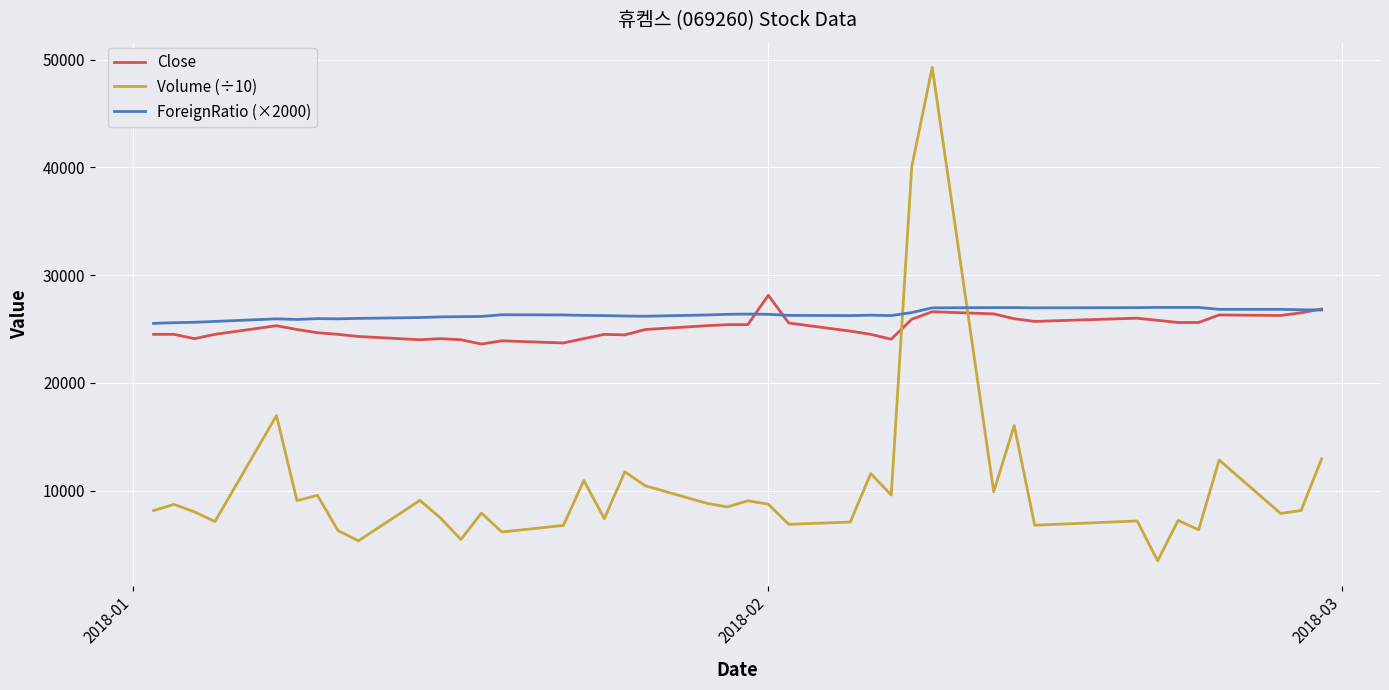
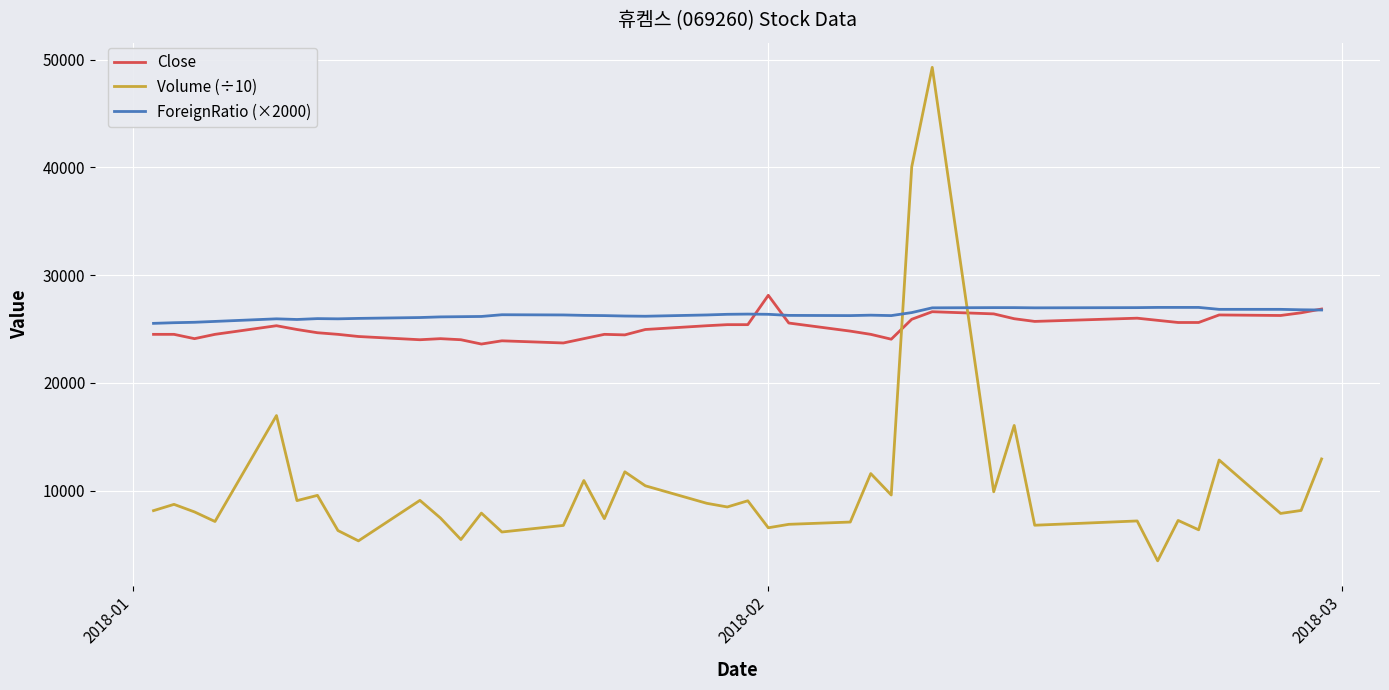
Volume (÷10), 2018-02: 8700 -> 6500
